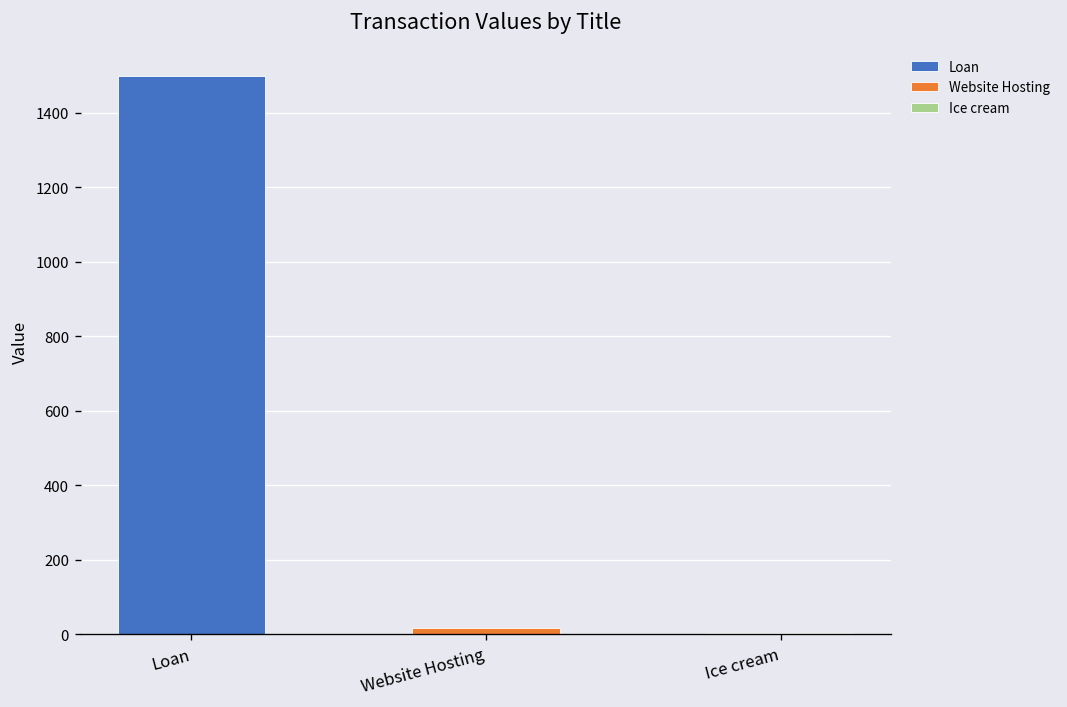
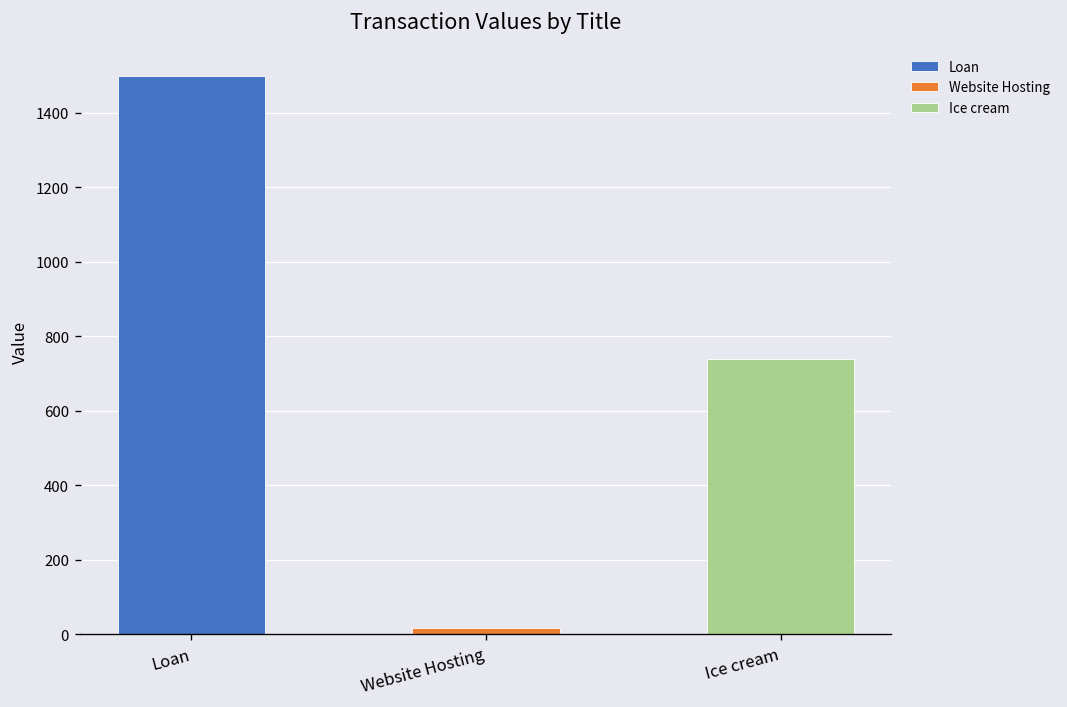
Ice cream: 0 -> 740
